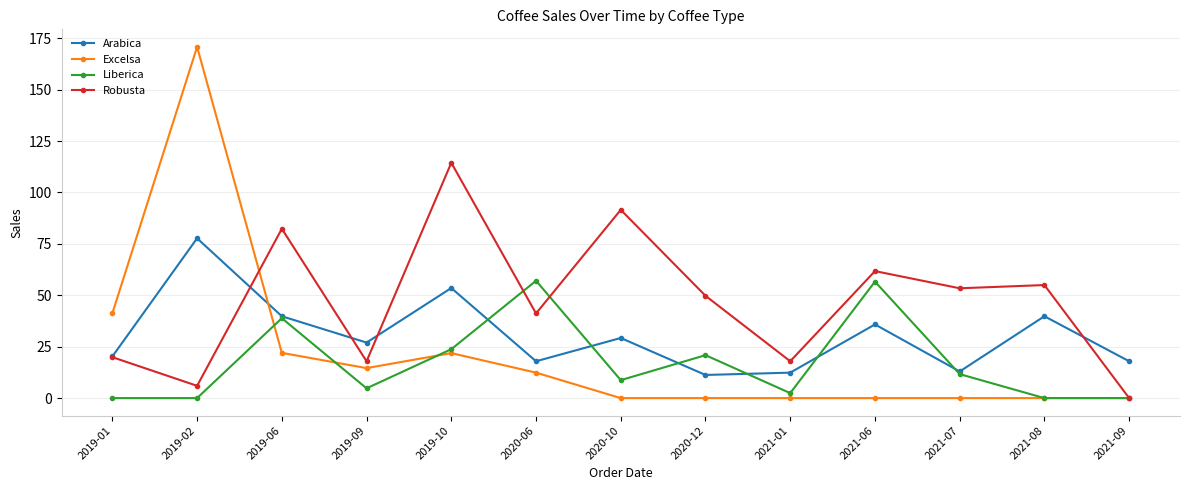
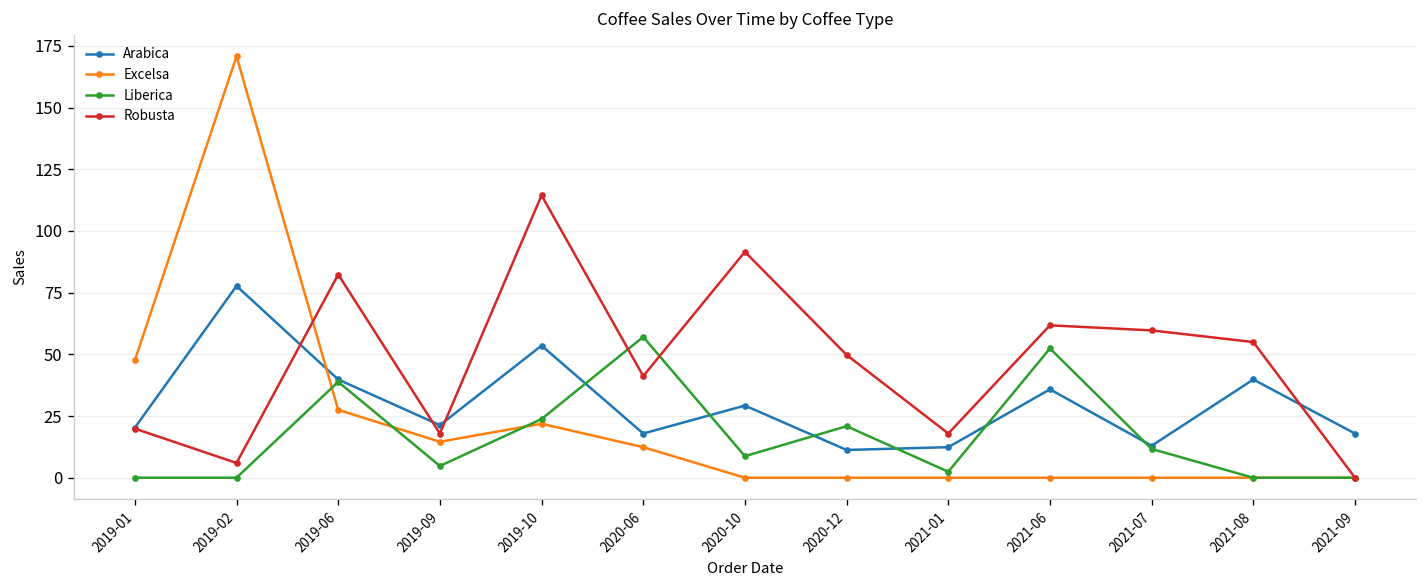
Excelsa, 2019-01: 41 -> 48
Excelsa, 2019-06: 22 -> 28
Arabica, 2019-09: 27 -> 21
Liberica, 2021-06: 57 -> 52
Robusta, 2021-07: 53 -> 60
